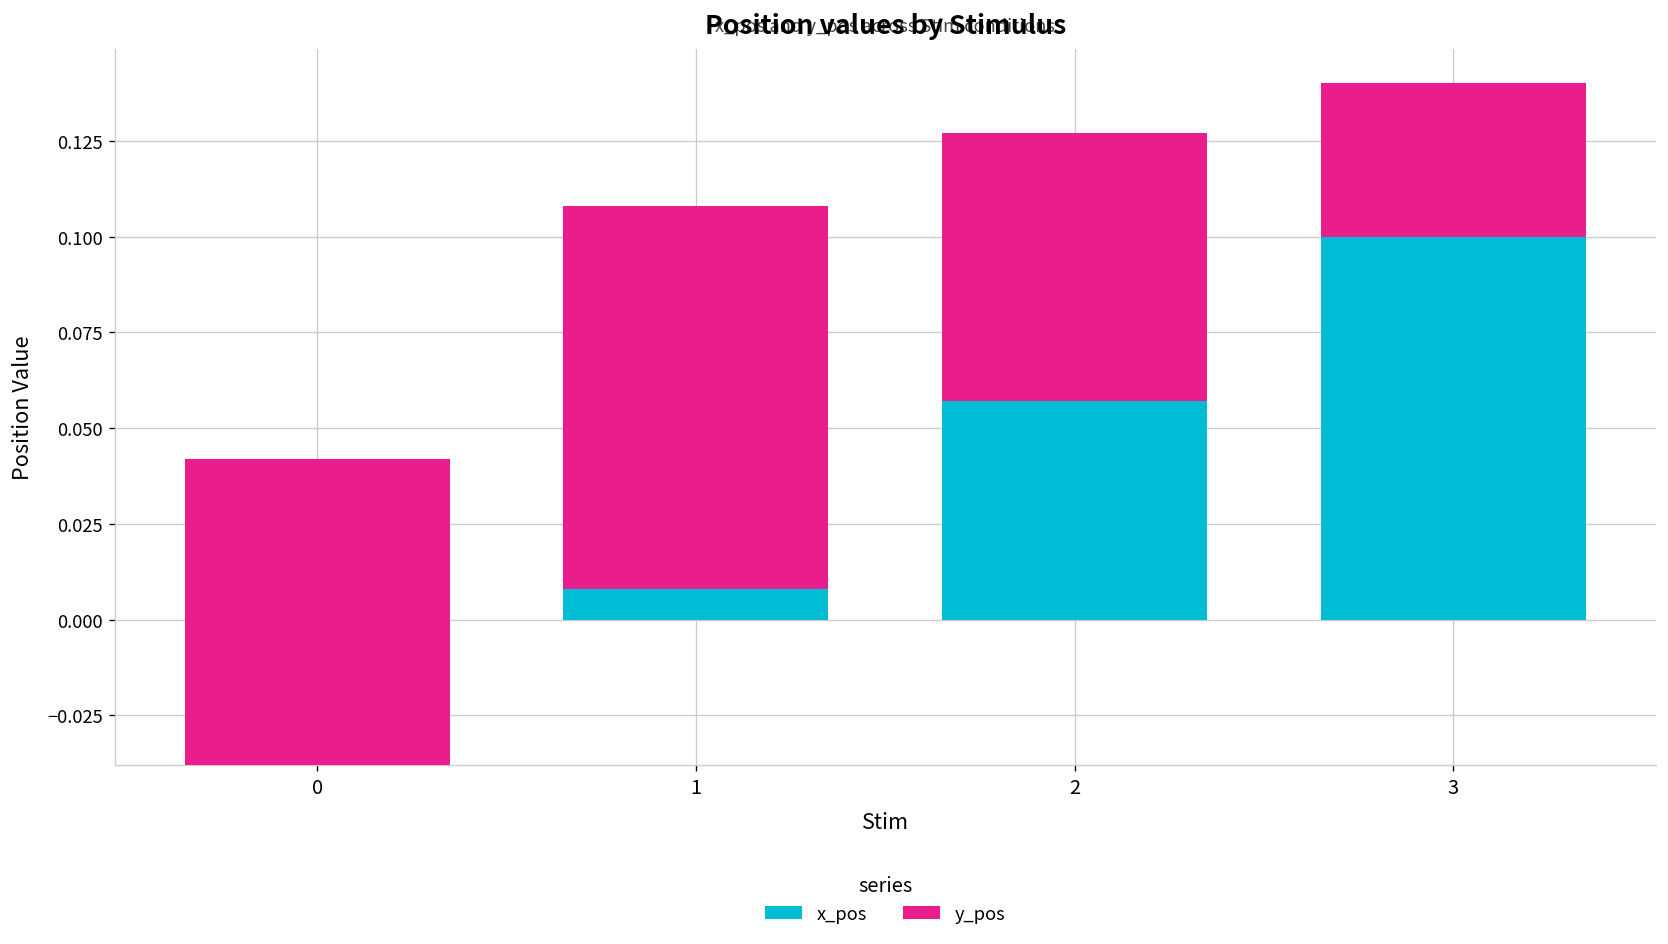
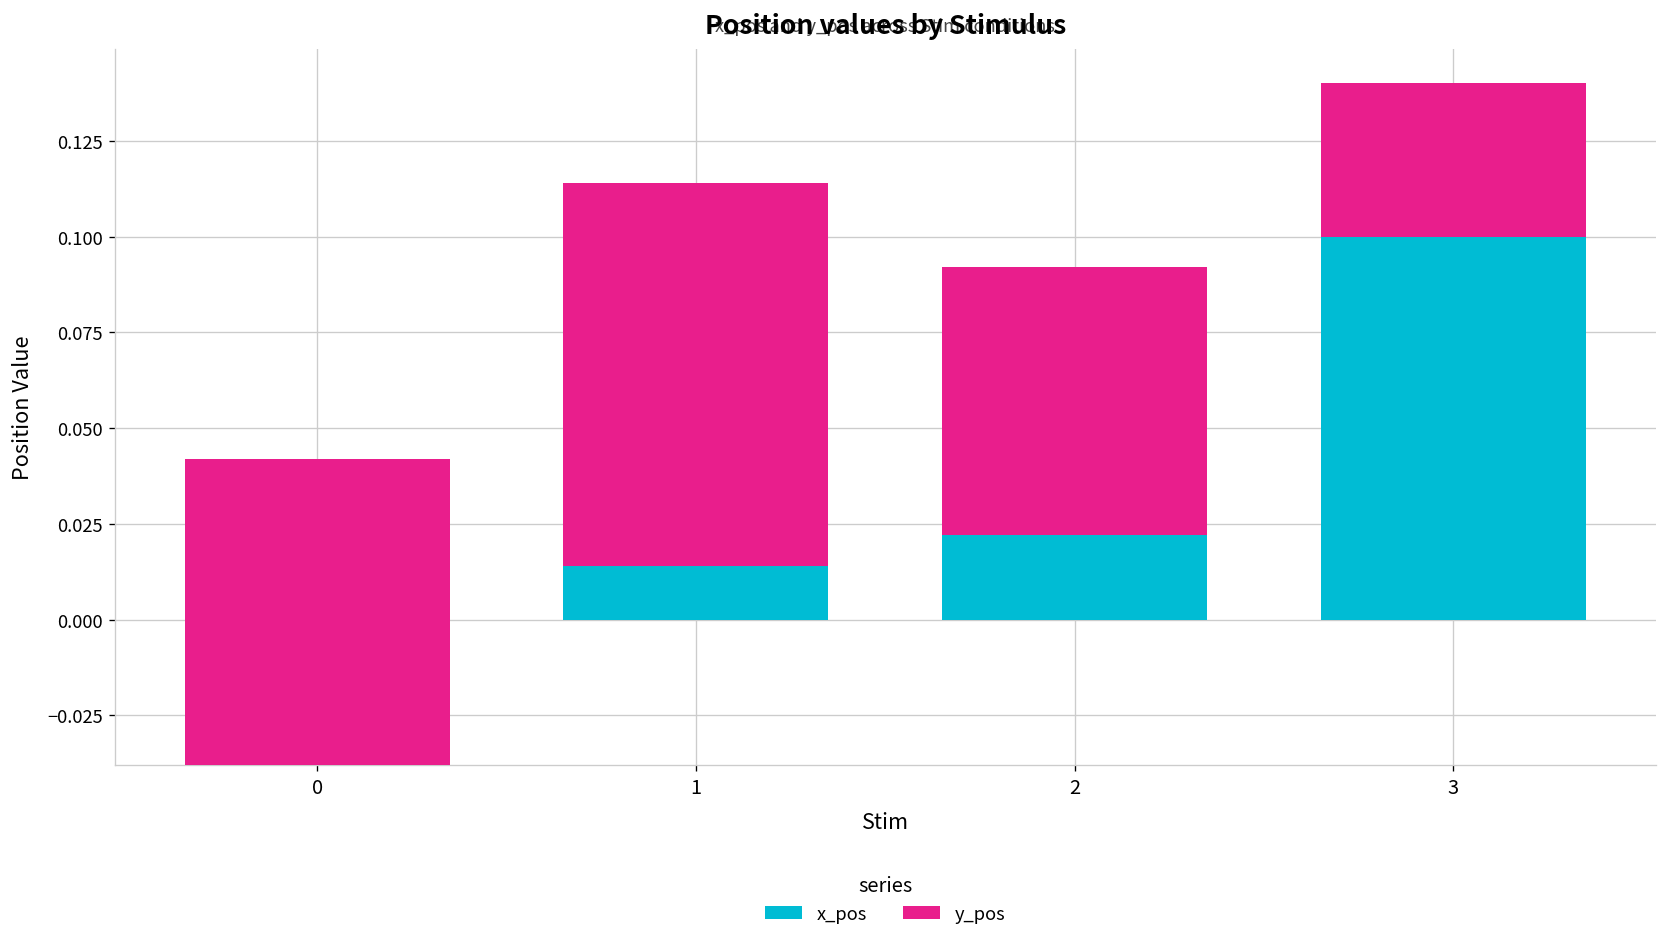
x_pos, 1: 0.008 -> 0.014
x_pos, 2: 0.057 -> 0.022
